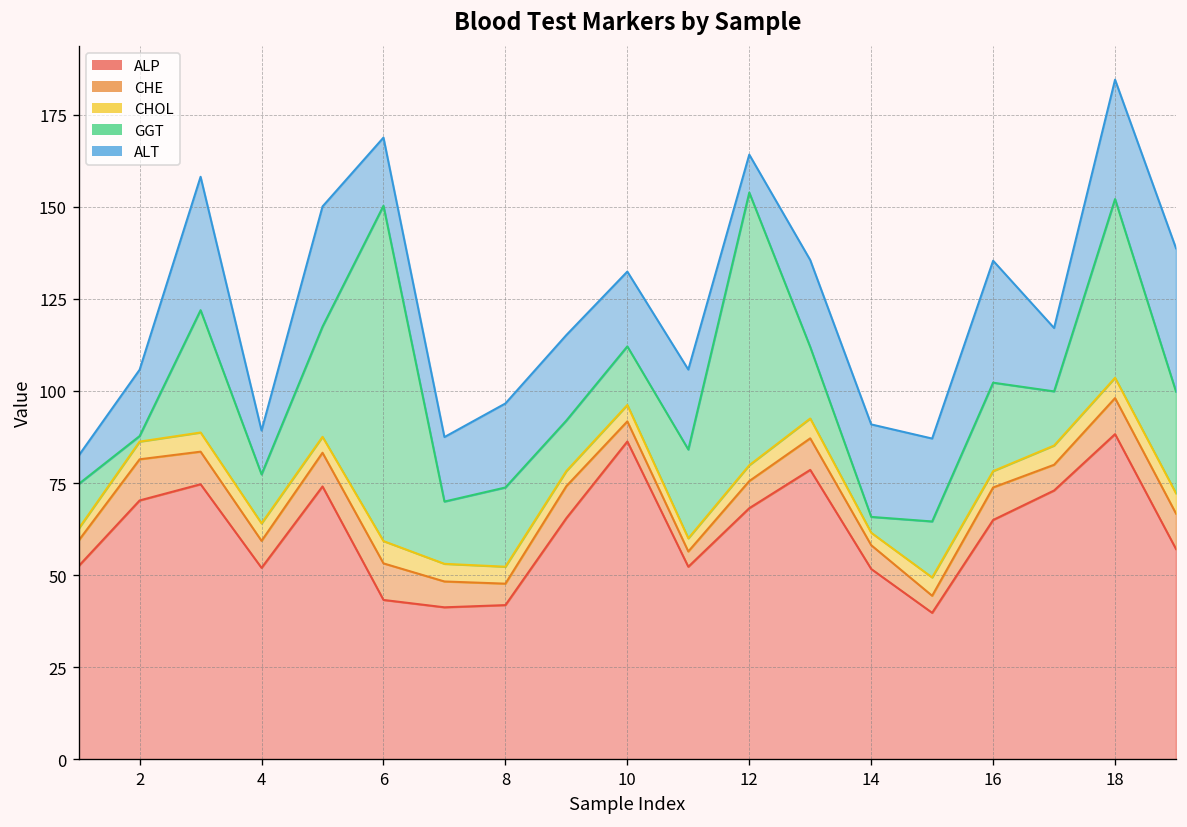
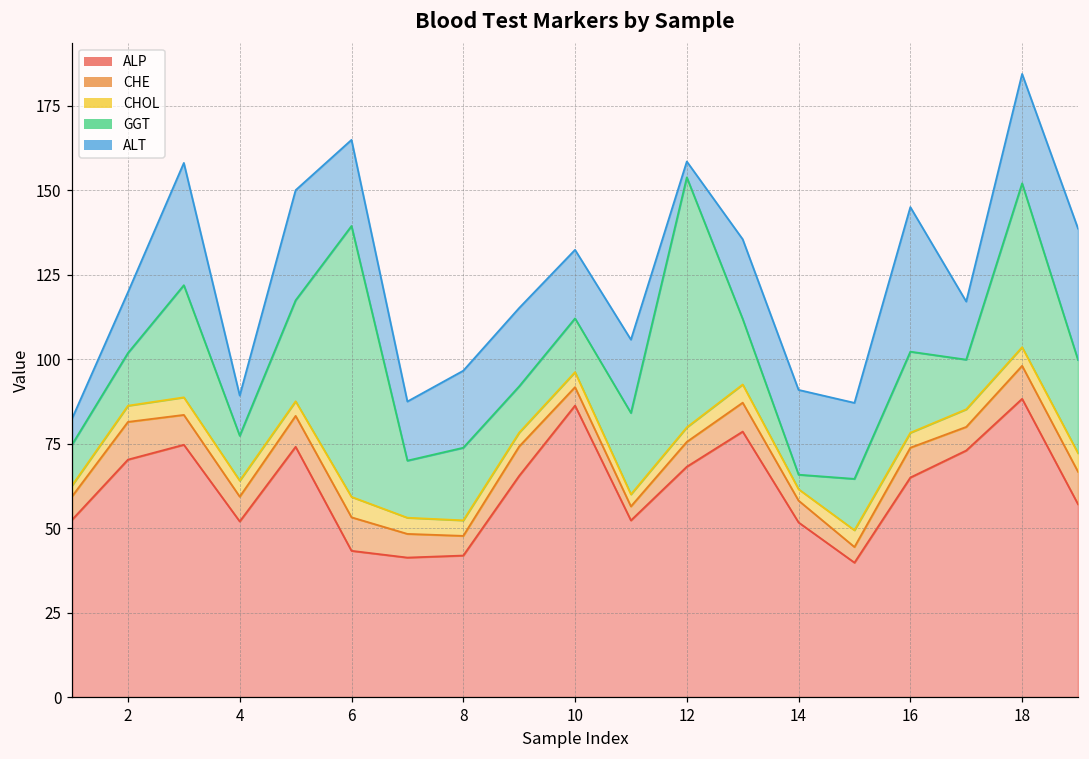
GGT, 2: 2 -> 16
GGT, 6: 91 -> 80
ALT, 6: 19 -> 26
ALT, 12: 10 -> 5
ALT, 16: 33 -> 43
